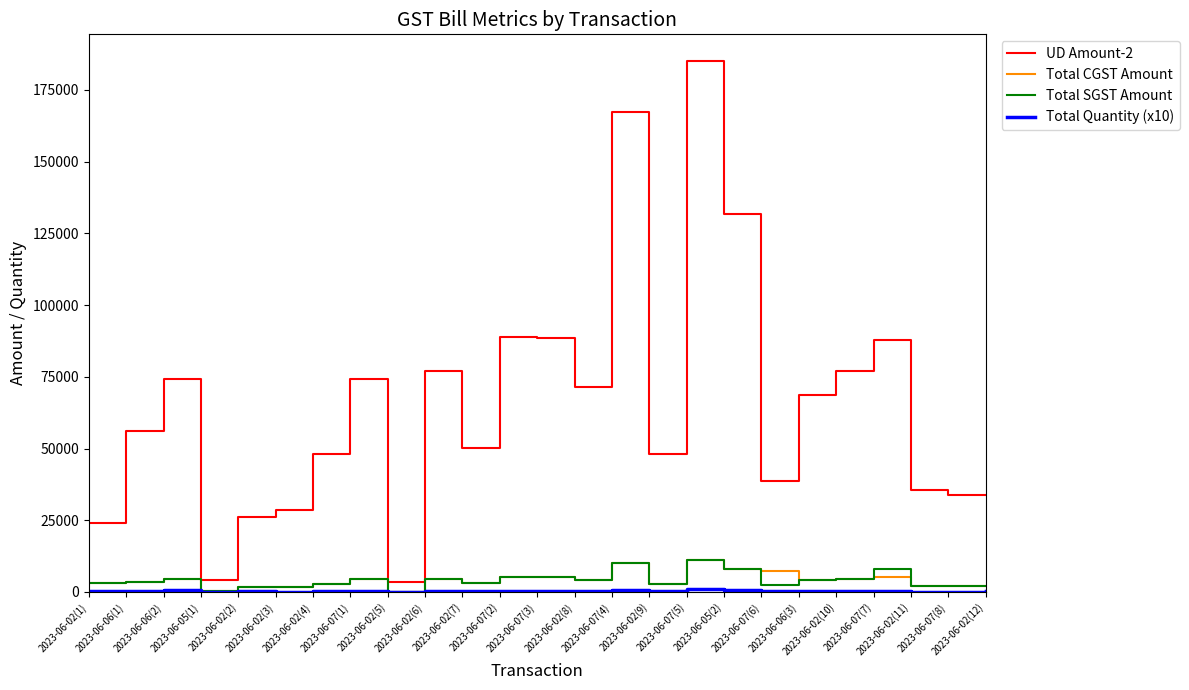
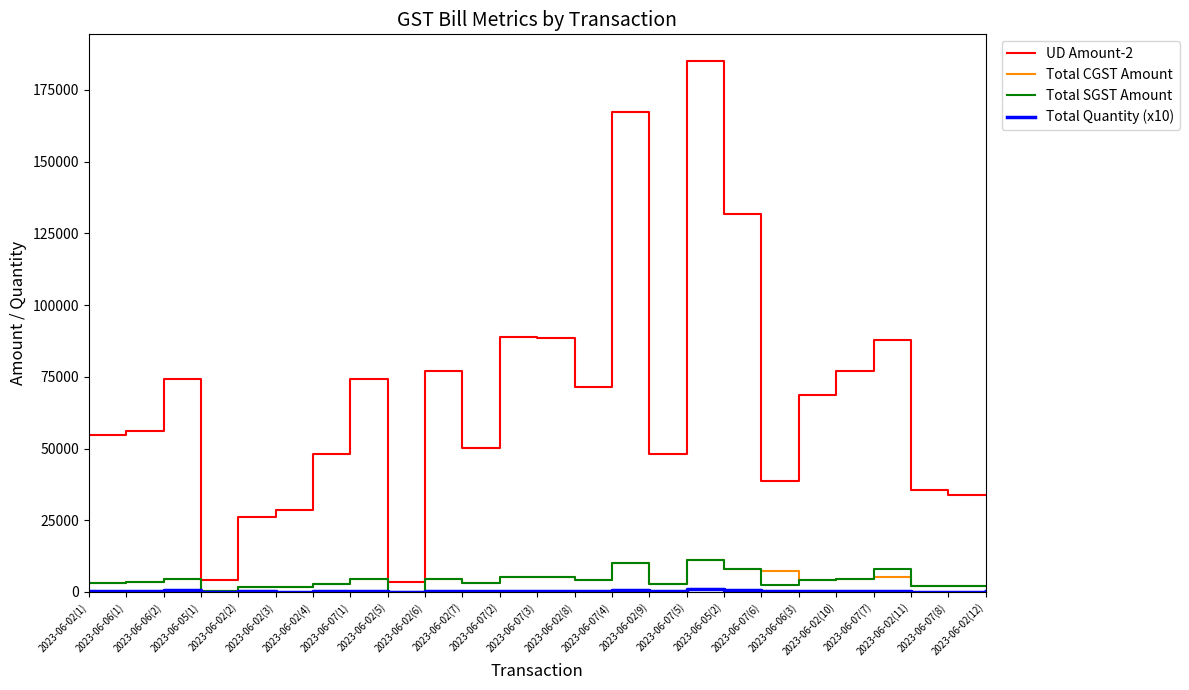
UD Amount-2, 2023-06-02(1): 24000 -> 55000
